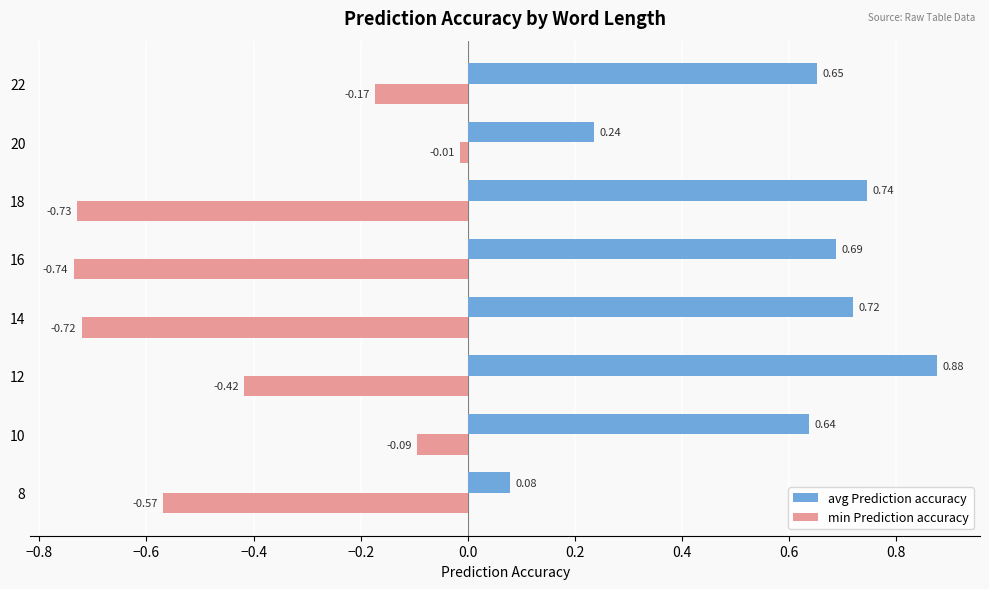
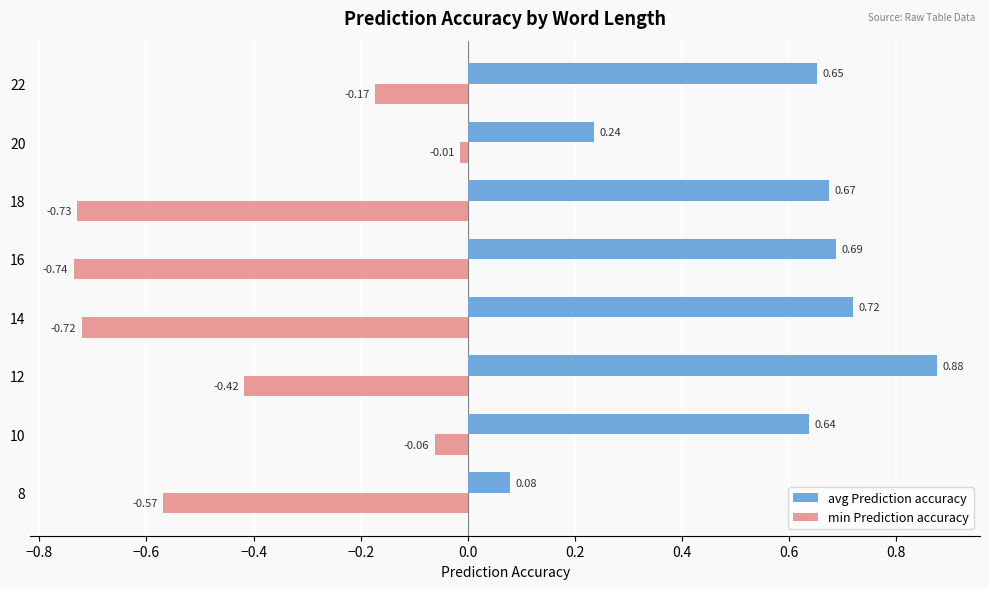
avg Prediction accuracy, 18: 0.74 -> 0.67
min Prediction accuracy, 10: -0.09 -> -0.06
